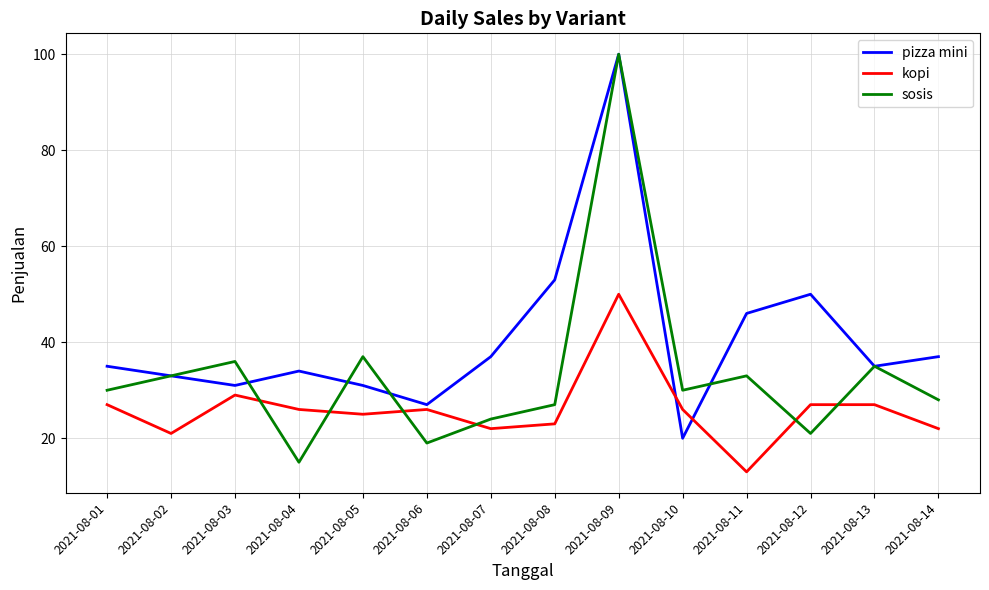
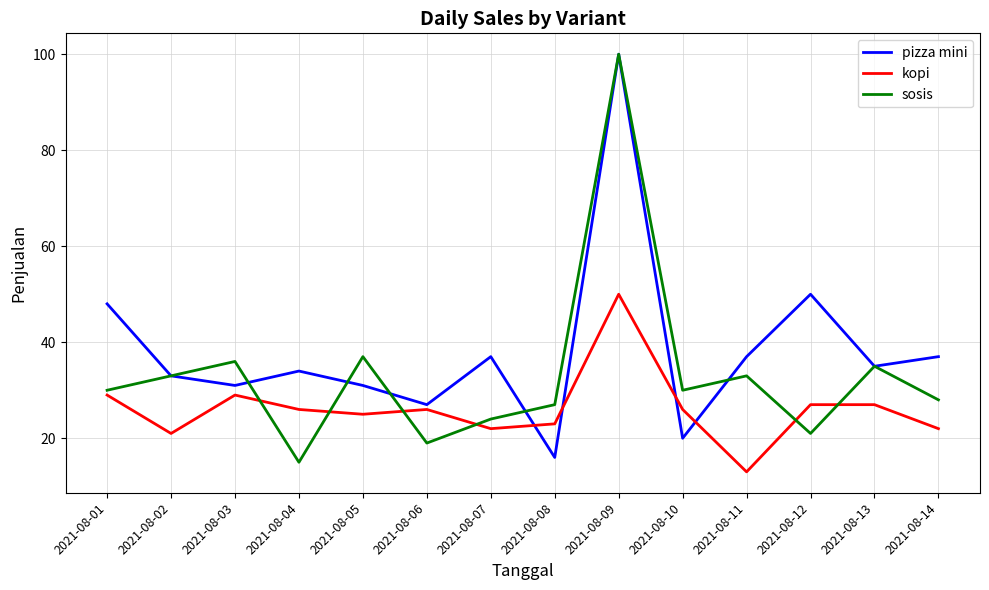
pizza mini, 2021-08-01: 35 -> 48
kopi, 2021-08-01: 27 -> 29
pizza mini, 2021-08-08: 53 -> 16
pizza mini, 2021-08-11: 46 -> 37
